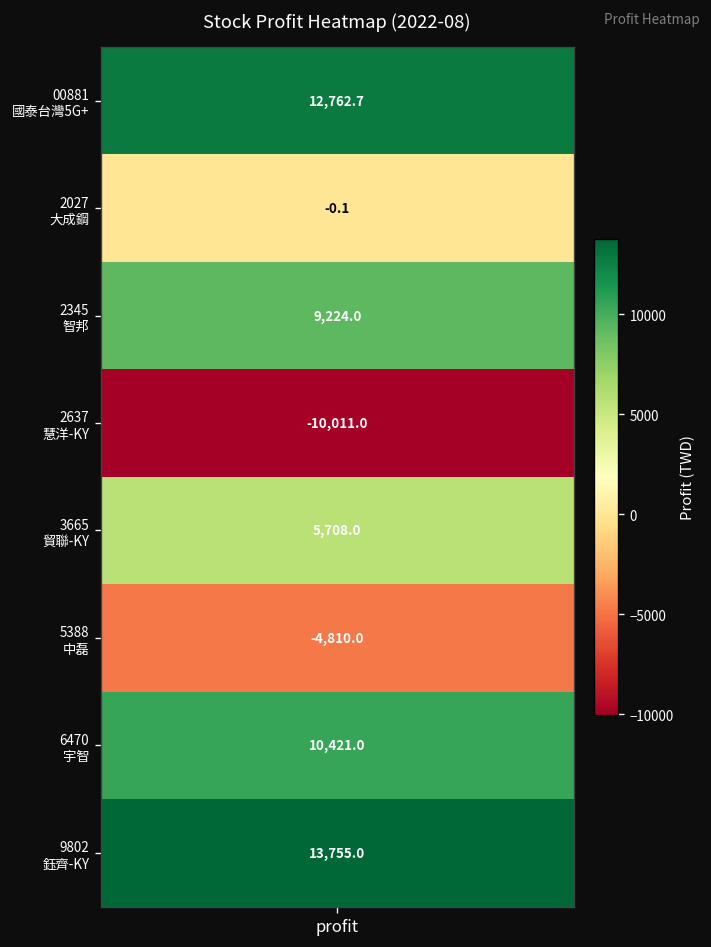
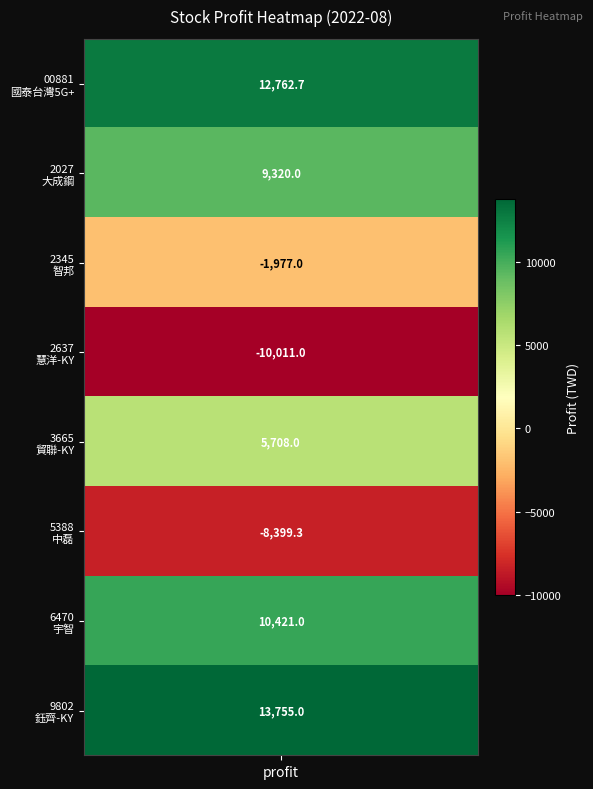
2027 大成鋼, profit: -0.1 -> 9,320.0
2345 智邦, profit: 9,224.0 -> -1,977.0
5388 中磊, profit: -4,810.0 -> -8,399.3
